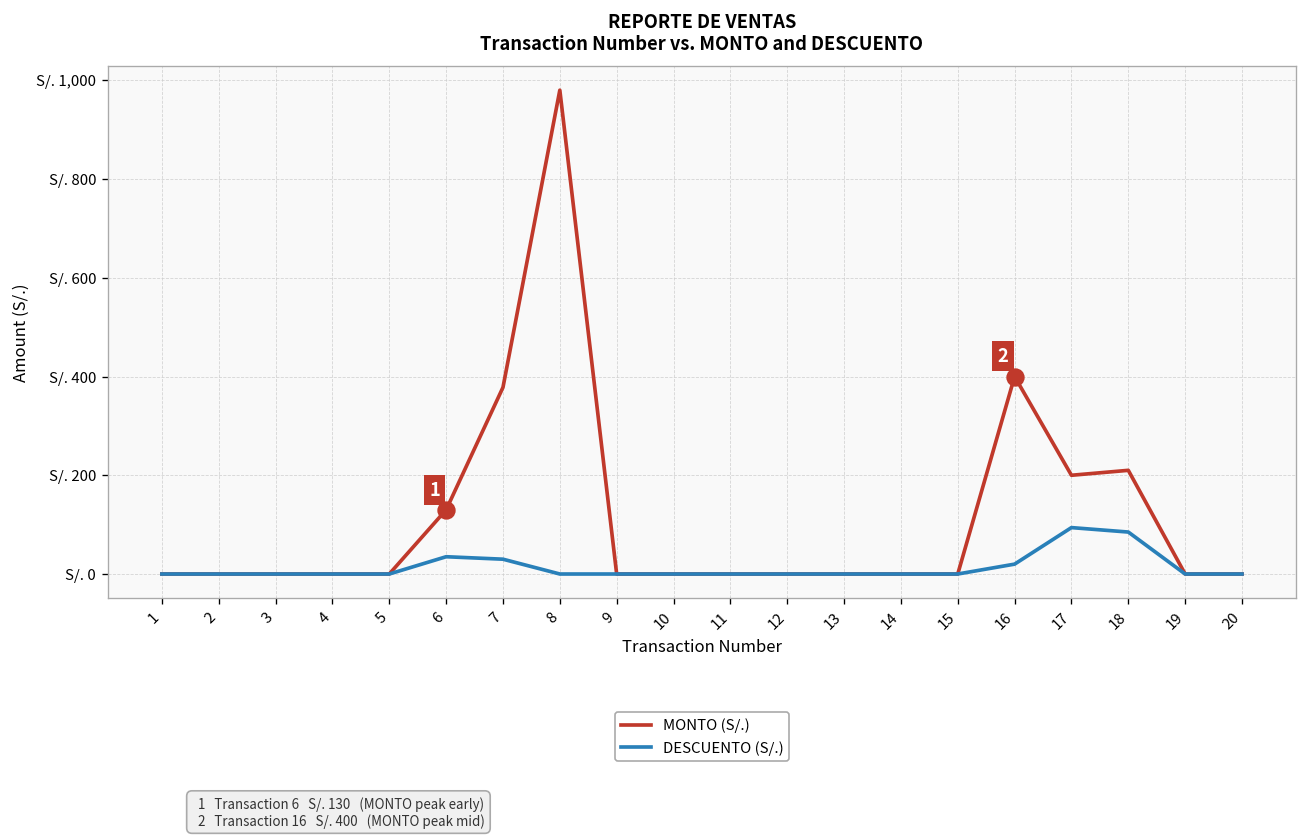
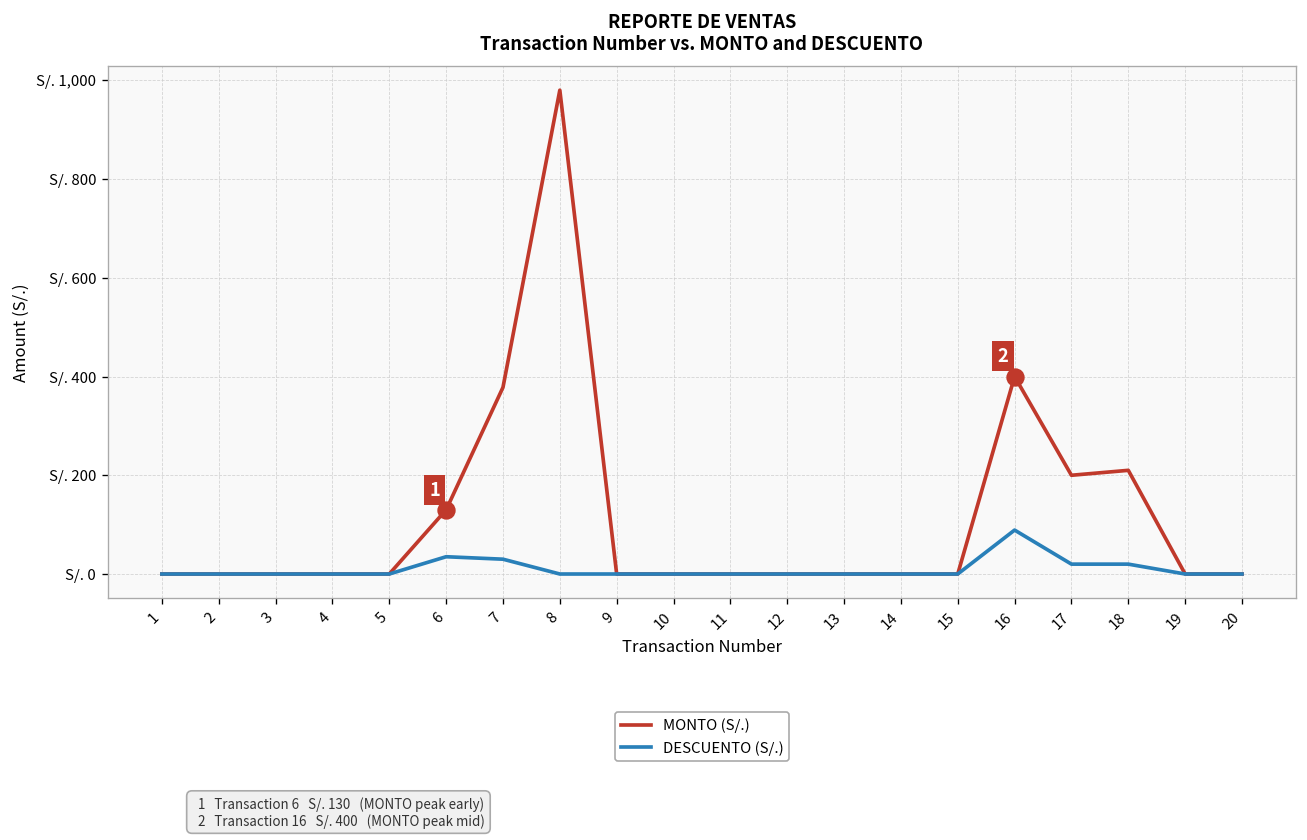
DESCUENTO (S/.), 16: S/. 20 -> S/. 90
DESCUENTO (S/.), 17: S/. 90 -> S/. 20
DESCUENTO (S/.), 18: S/. 90 -> S/. 20
